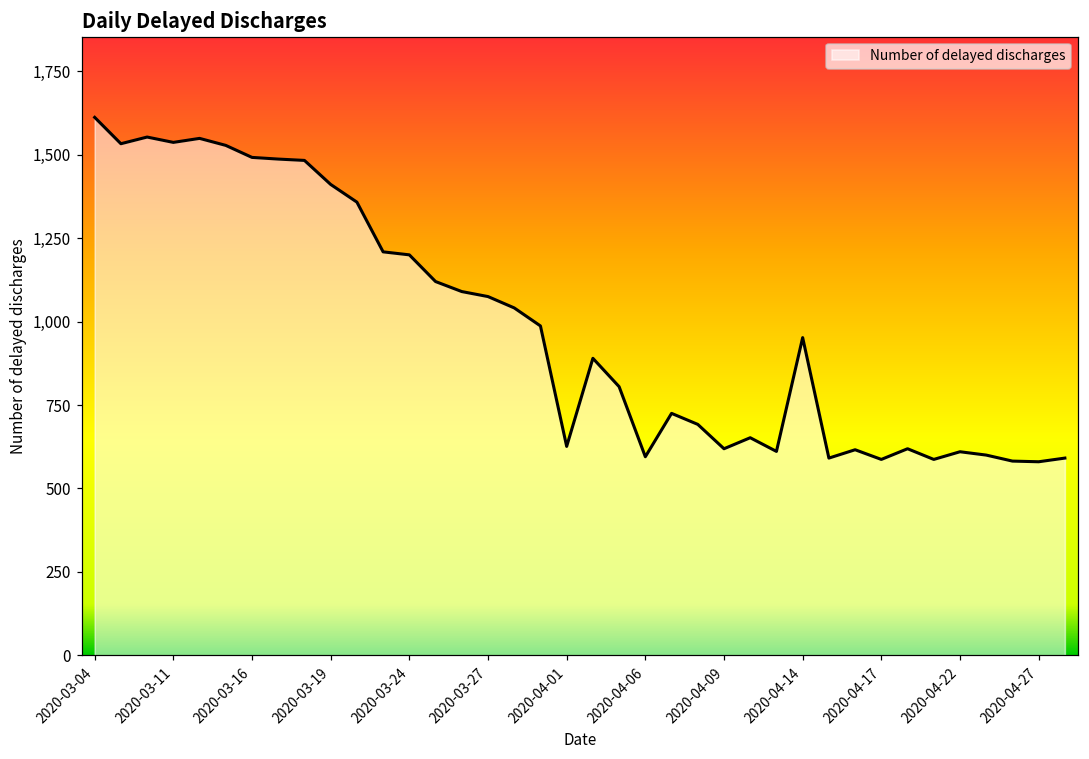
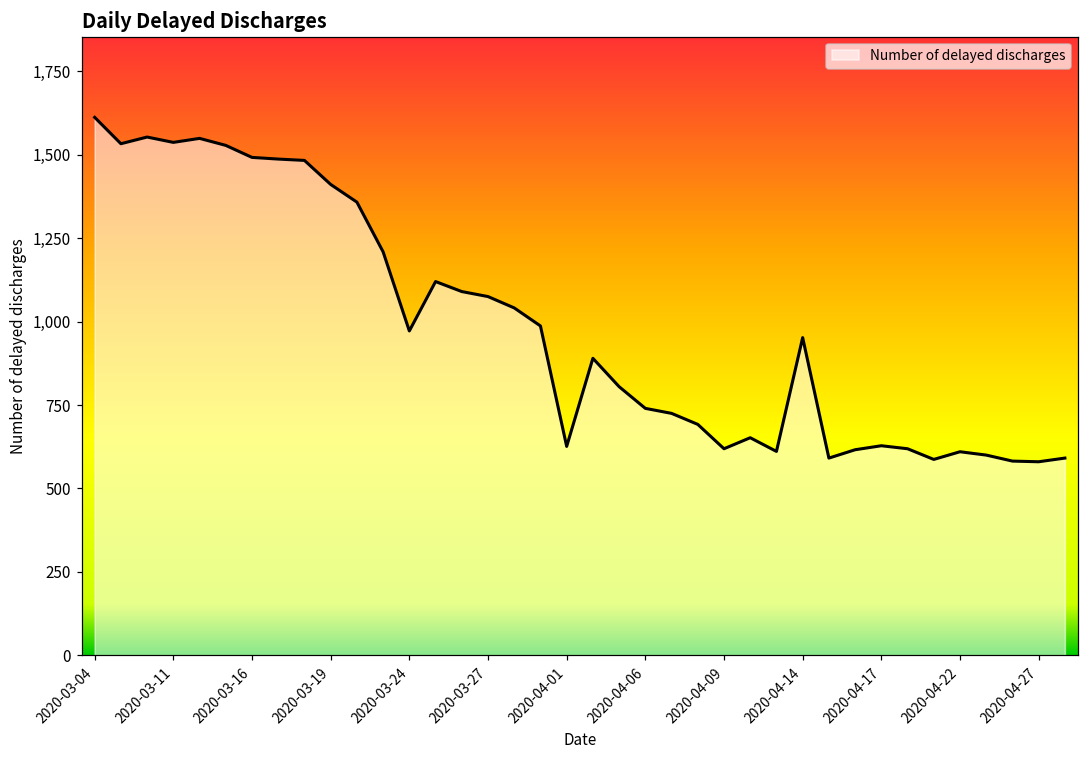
2020-03-24: 1,200 -> 970
2020-04-06: 600 -> 740
2020-04-17: 590 -> 630
